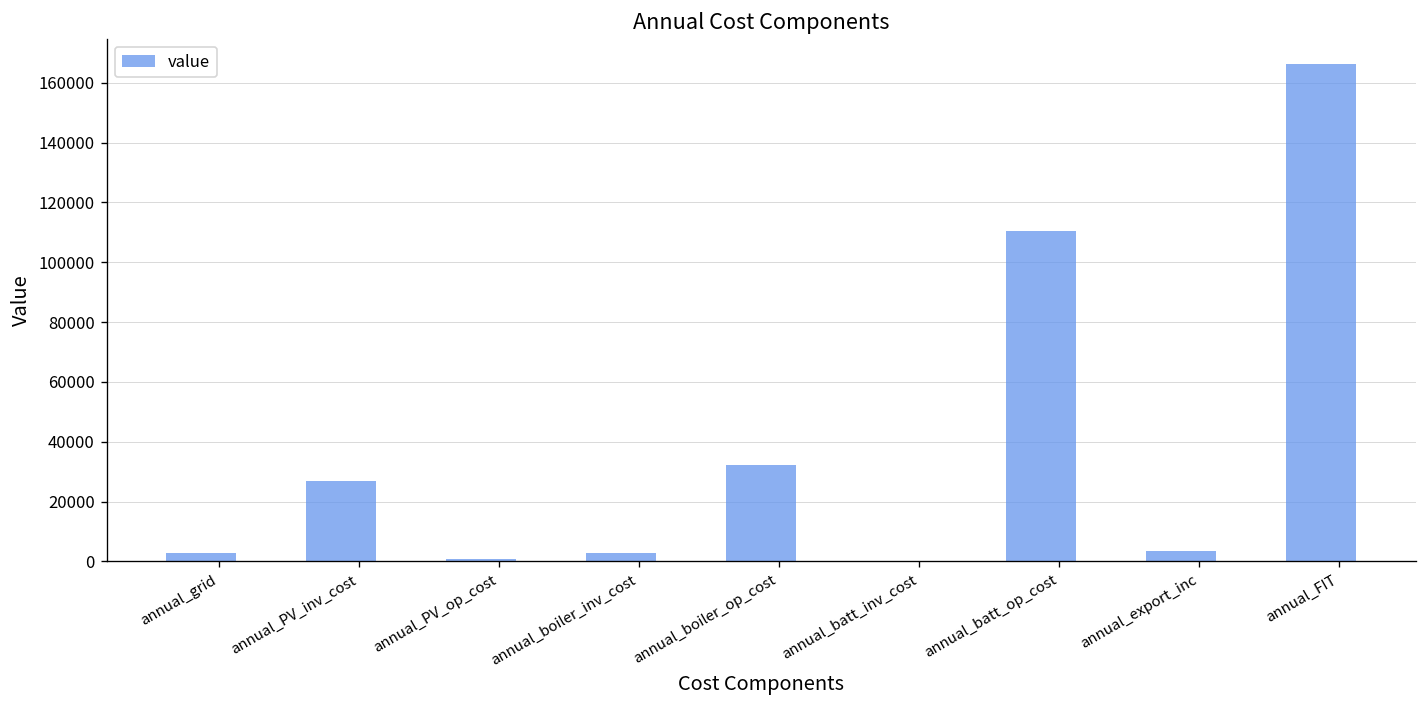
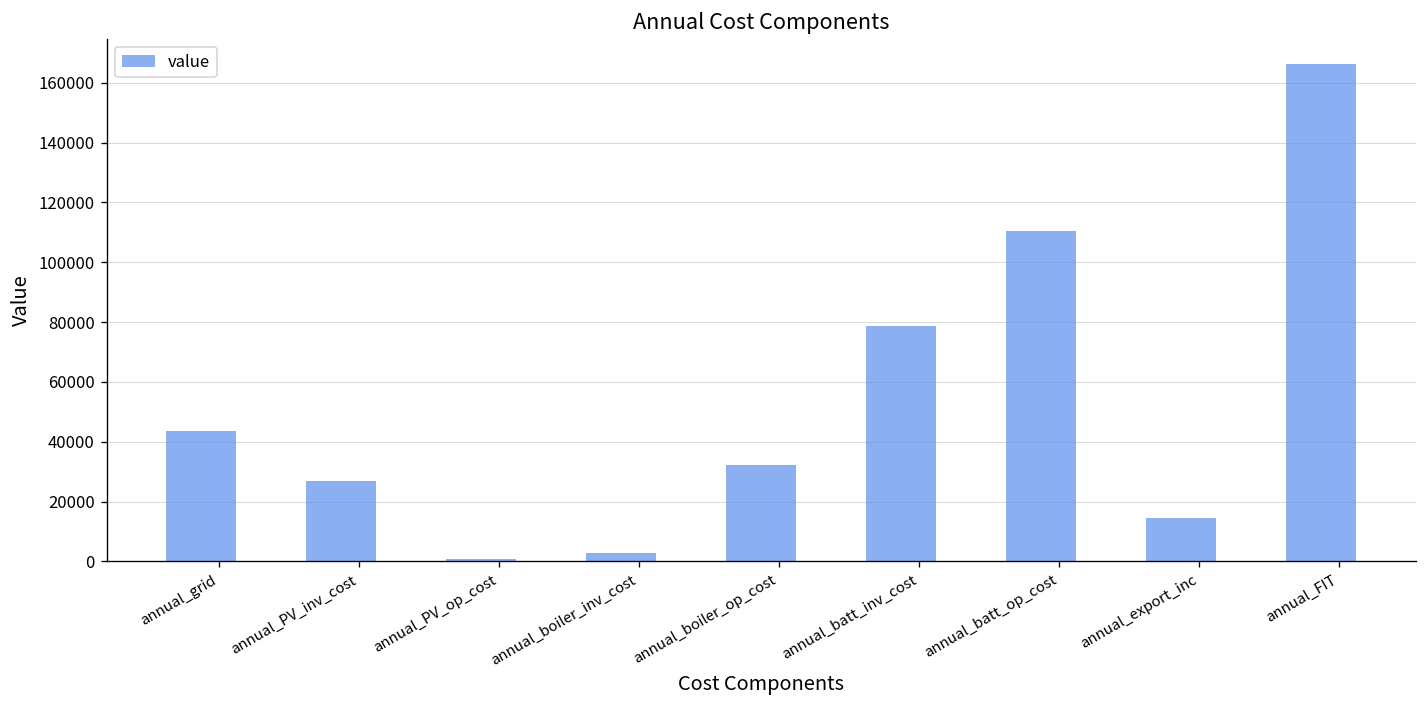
annual_grid: 3000 -> 44000
annual_batt_inv_cost: 0 -> 79000
annual_export_inc: 3000 -> 15000
